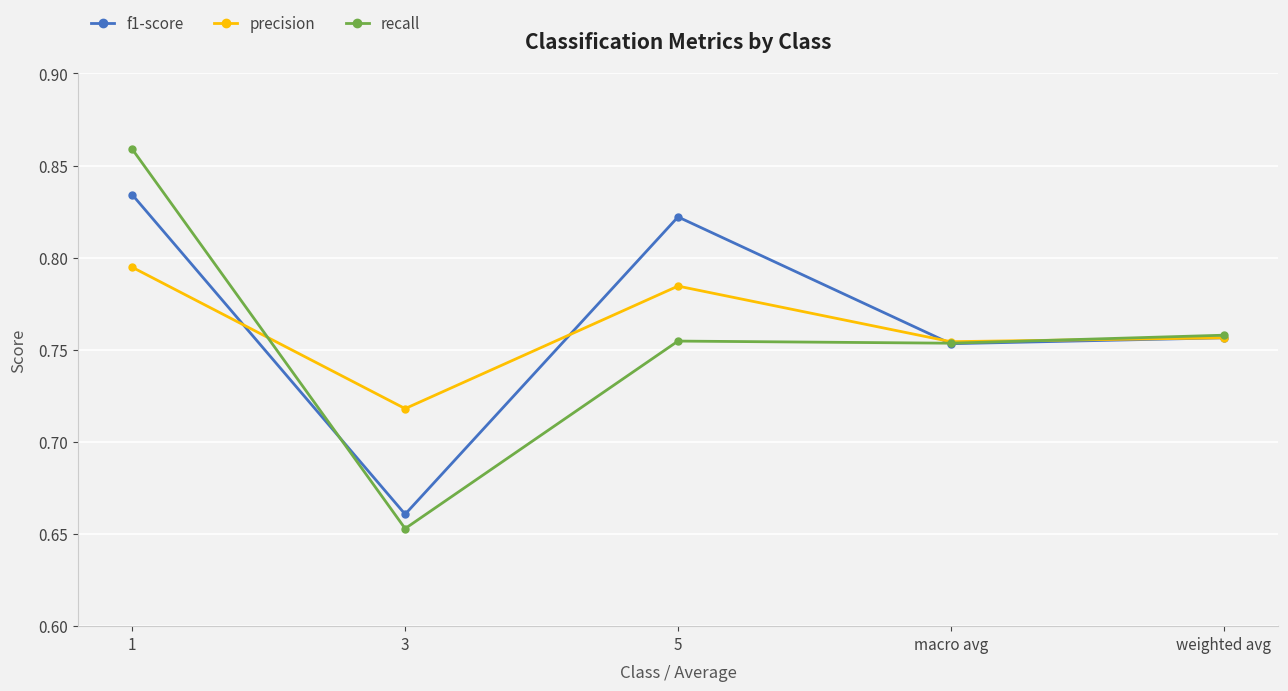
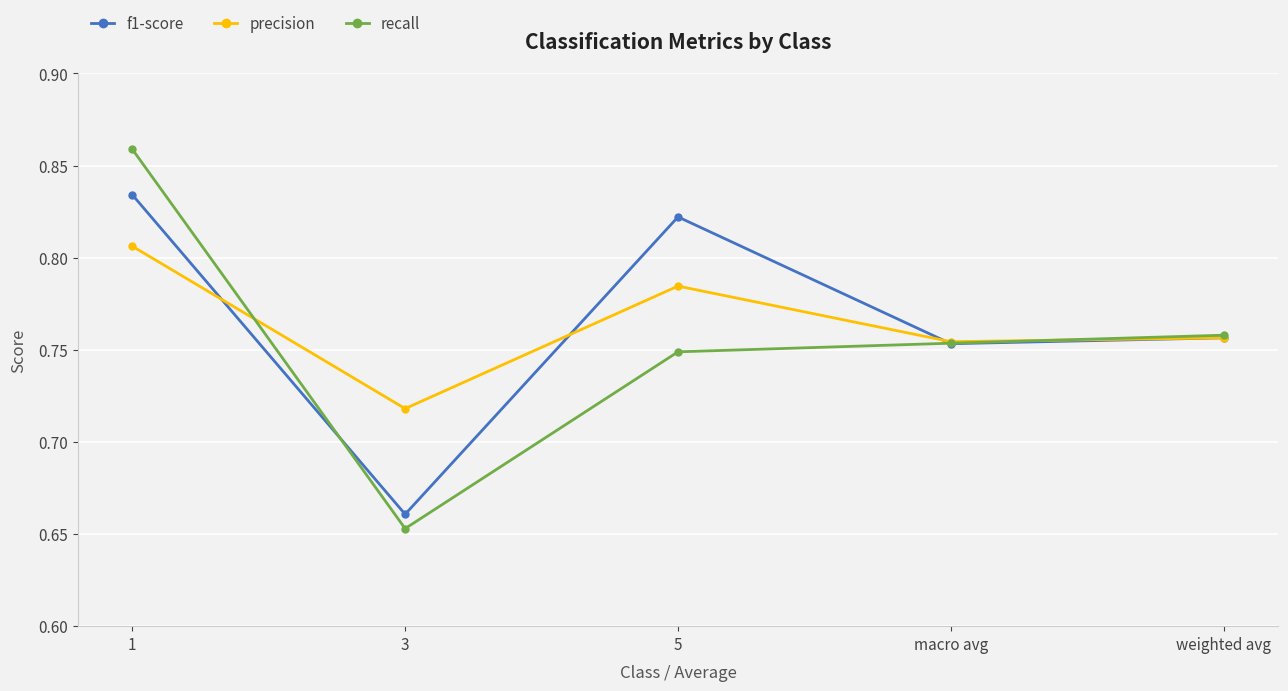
precision, 1: 0.795 -> 0.806
recall, 5: 0.755 -> 0.749
